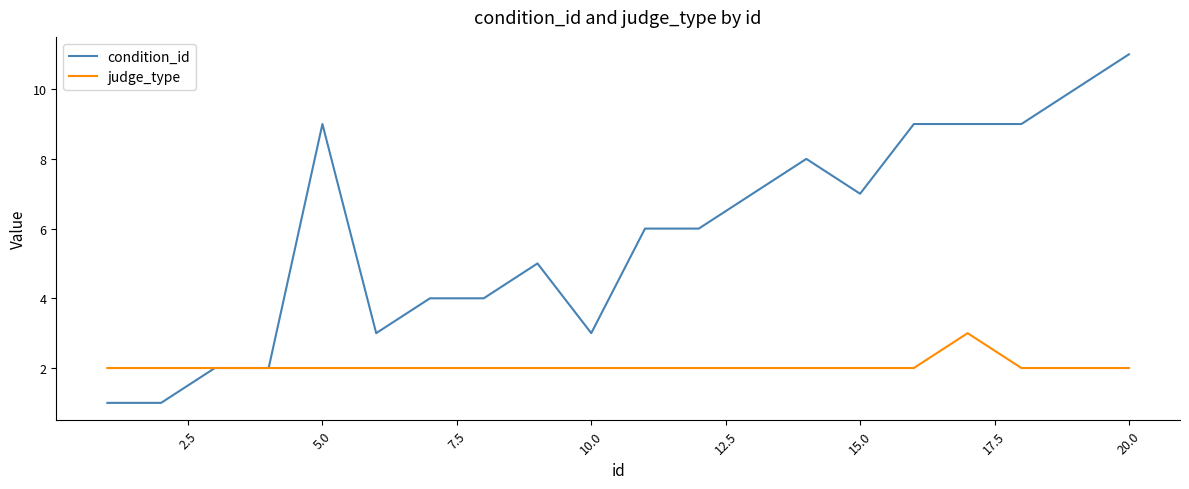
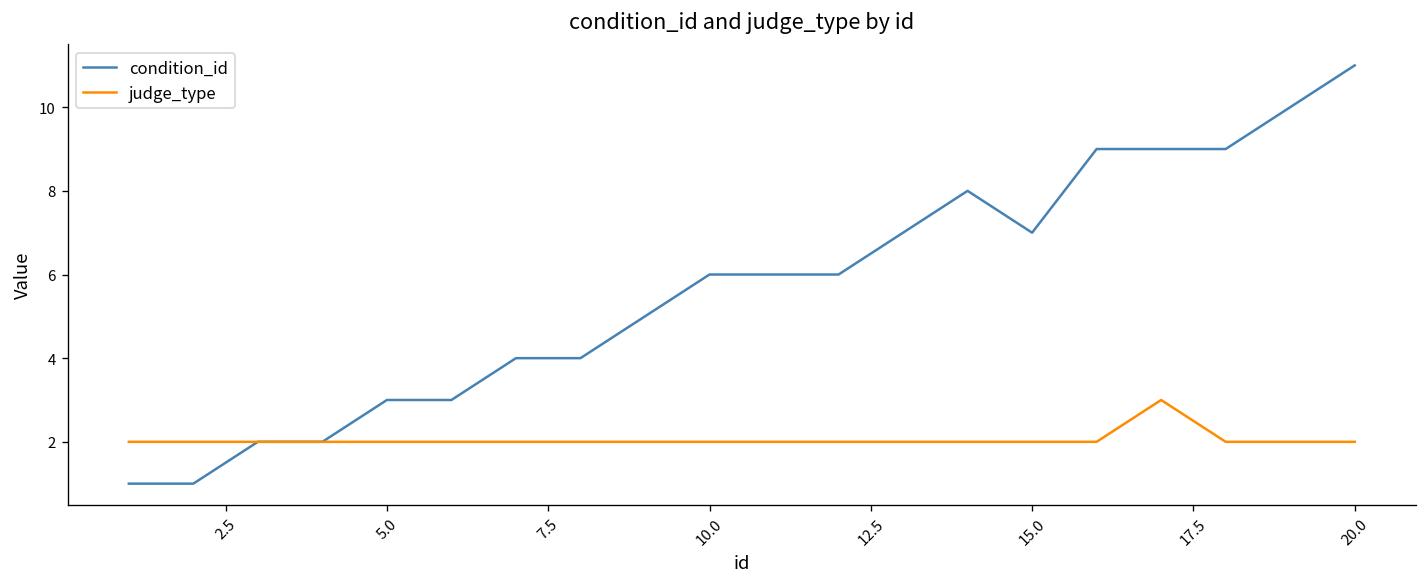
condition_id, 5.0: 9 -> 3
condition_id, 10.0: 3 -> 6
